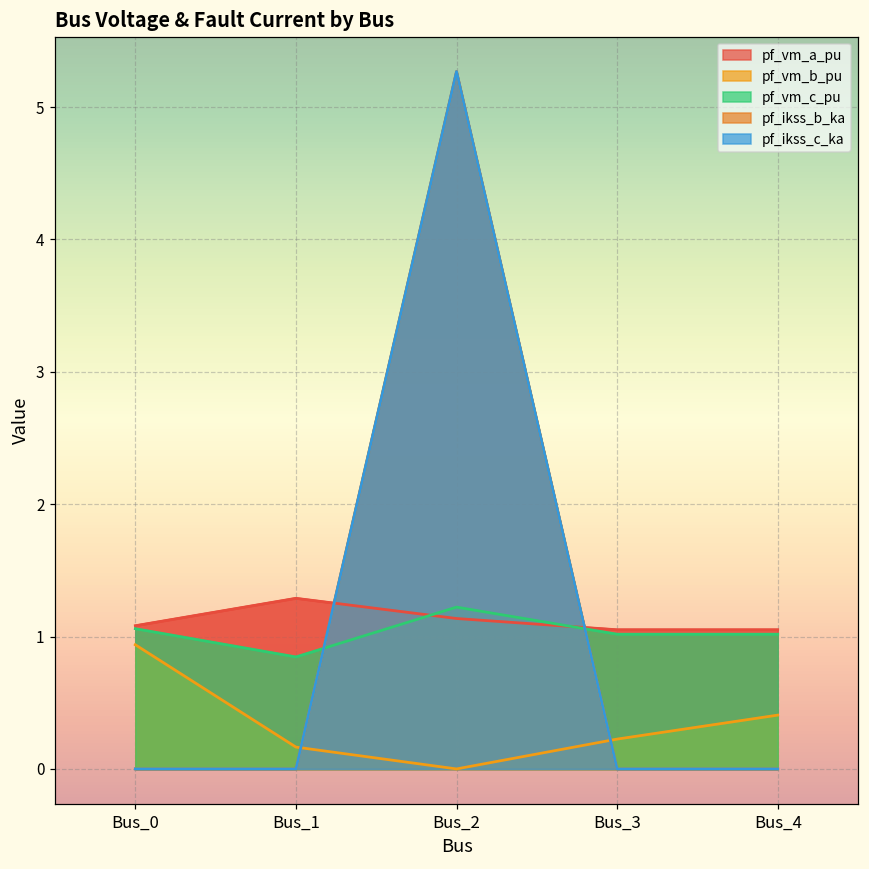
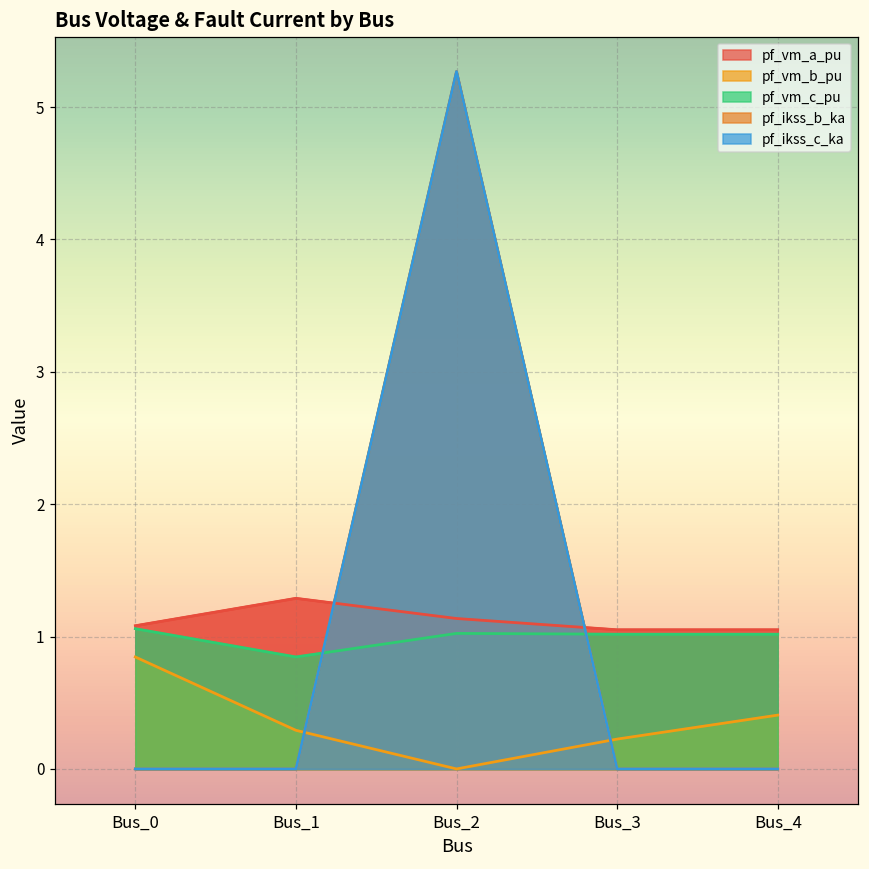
pf_vm_b_pu, Bus_0: 0.94 -> 0.85
pf_vm_b_pu, Bus_1: 0.17 -> 0.29
pf_vm_c_pu, Bus_2: 1.22 -> 1.02
